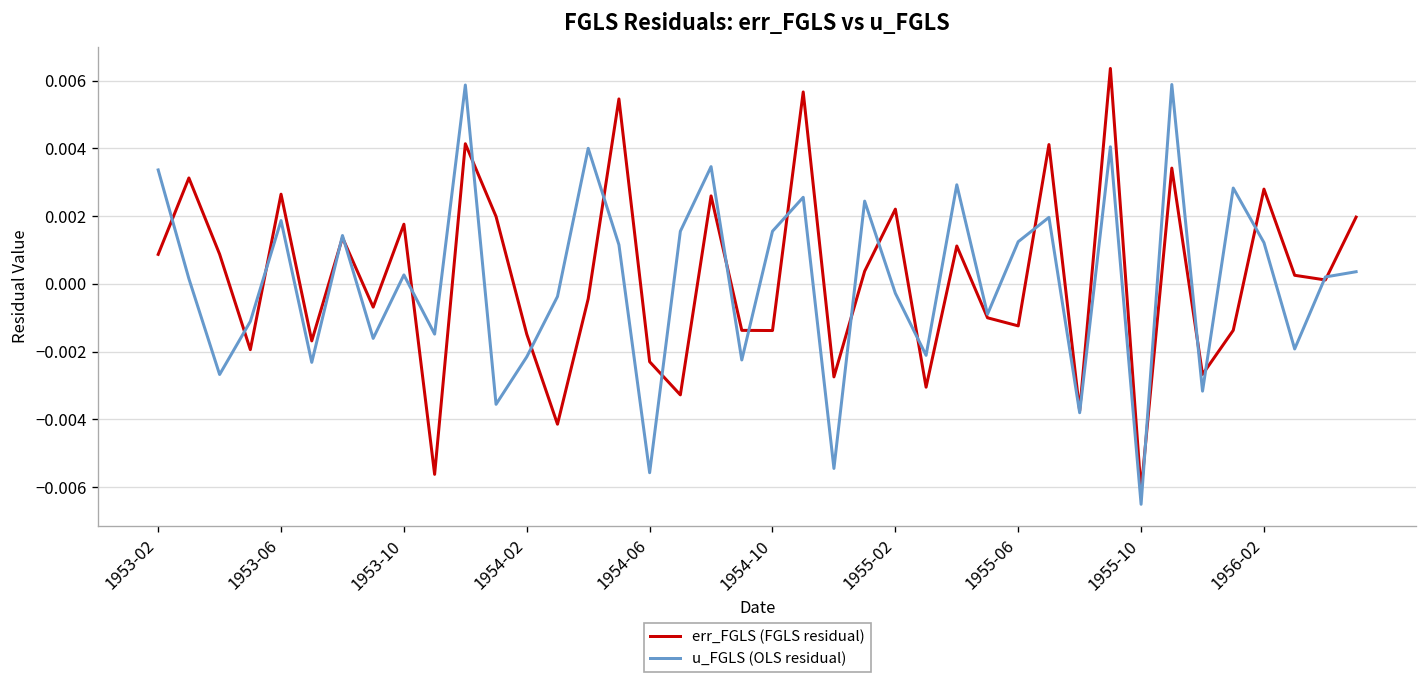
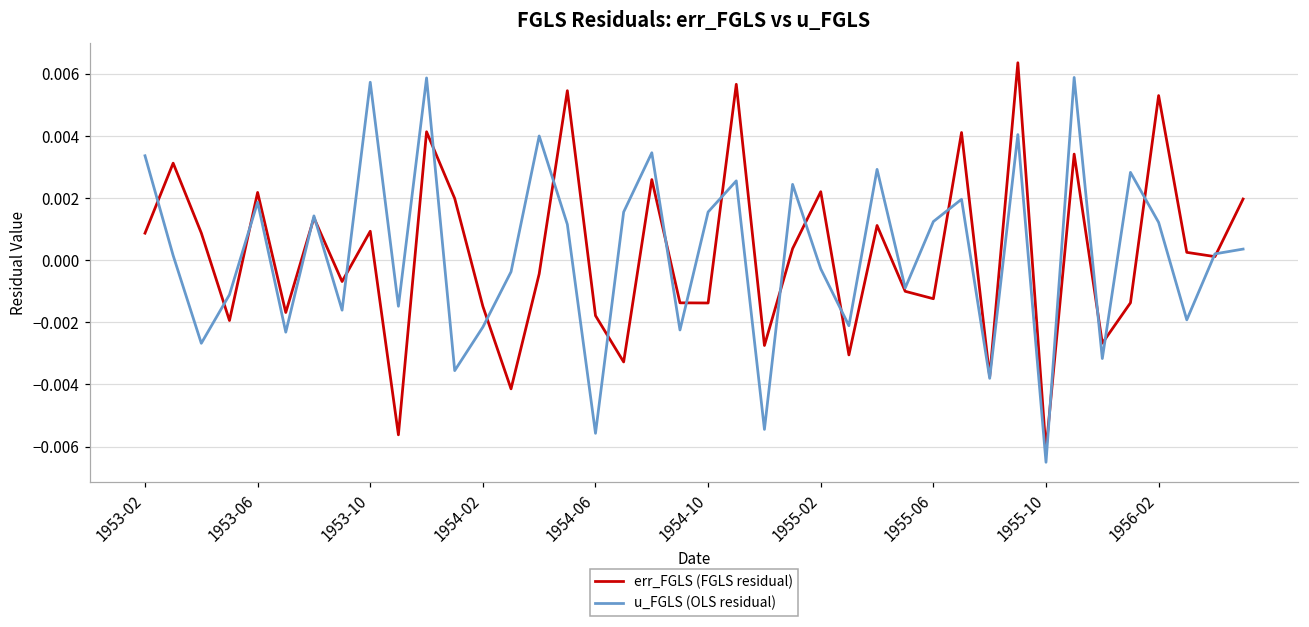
err_FGLS (FGLS residual), 1953-06: 0.0026 -> 0.0022
err_FGLS (FGLS residual), 1953-10: 0.0018 -> 0.0009
u_FGLS (OLS residual), 1953-10: 0.0003 -> 0.0057
err_FGLS (FGLS residual), 1954-06: -0.0023 -> -0.0018
err_FGLS (FGLS residual), 1956-02: 0.0028 -> 0.0053
